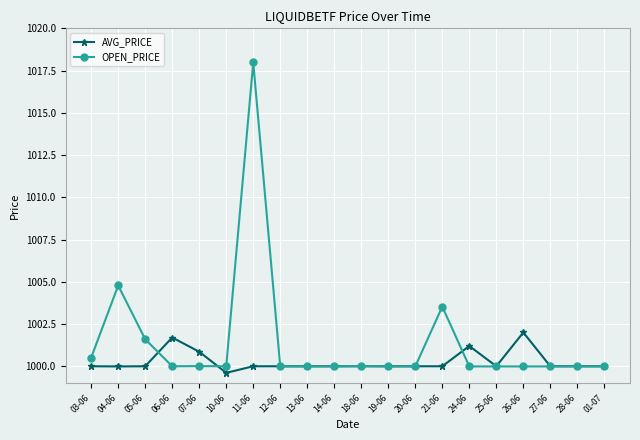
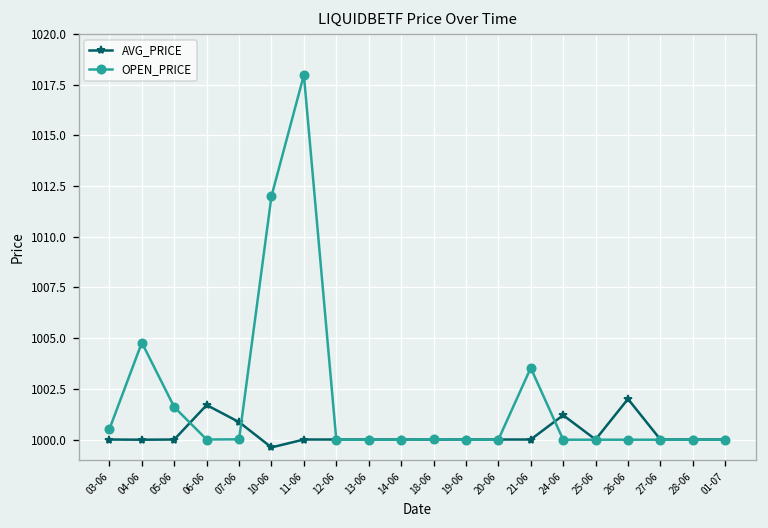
OPEN_PRICE, 10-06: 1000 -> 1012
